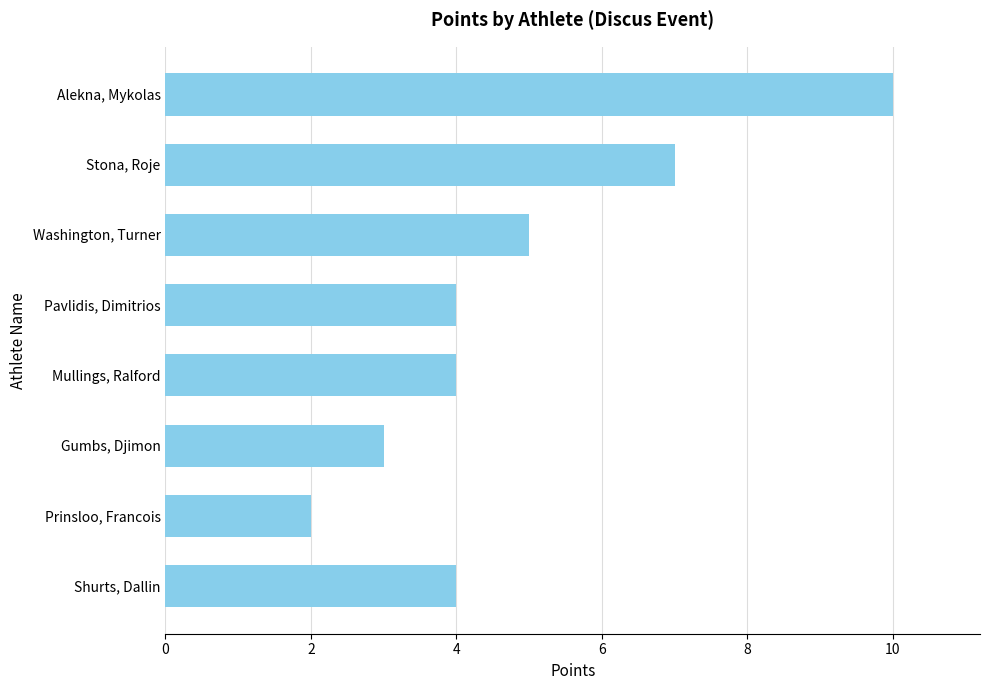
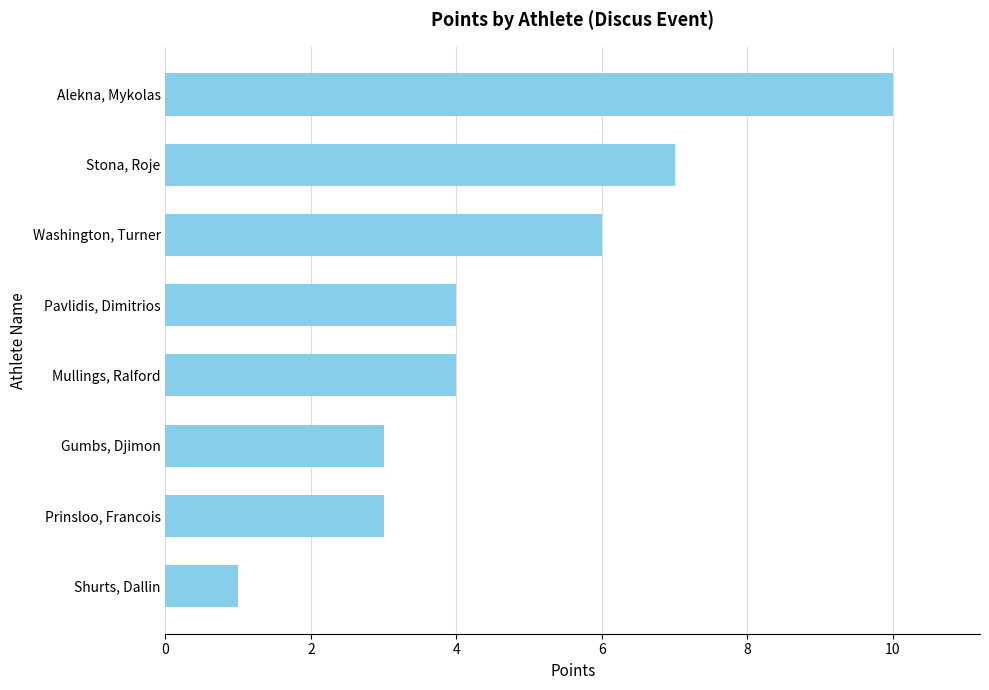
Washington, Turner: 5 -> 6
Prinsloo, Francois: 2 -> 3
Shurts, Dallin: 4 -> 1
